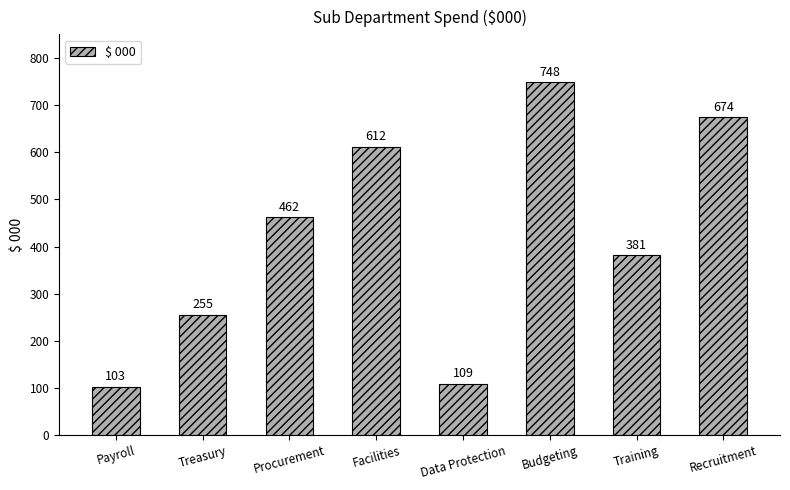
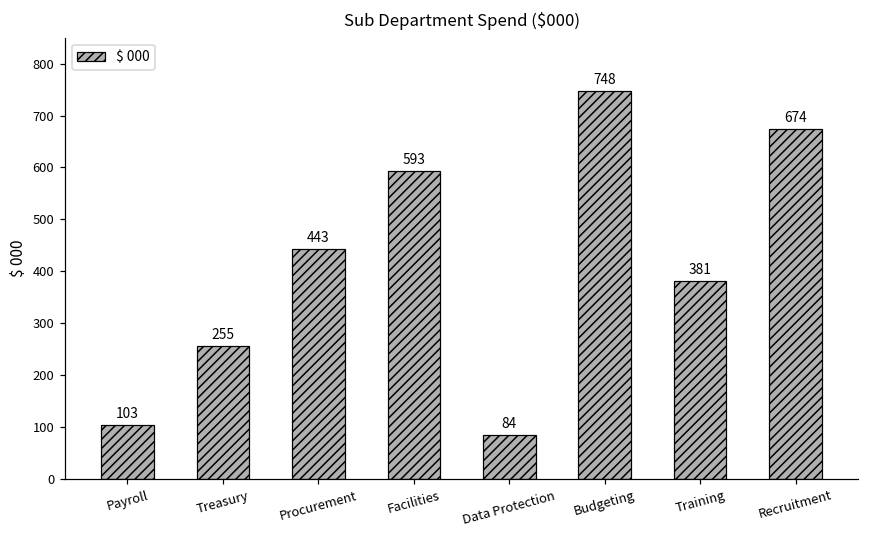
Procurement: 462 -> 443
Facilities: 612 -> 593
Data Protection: 109 -> 84
